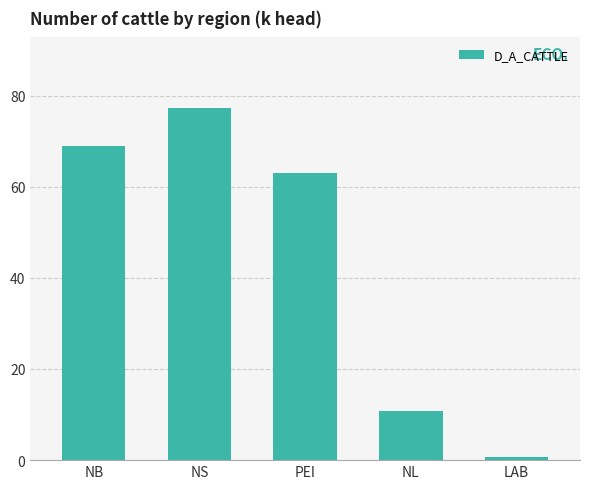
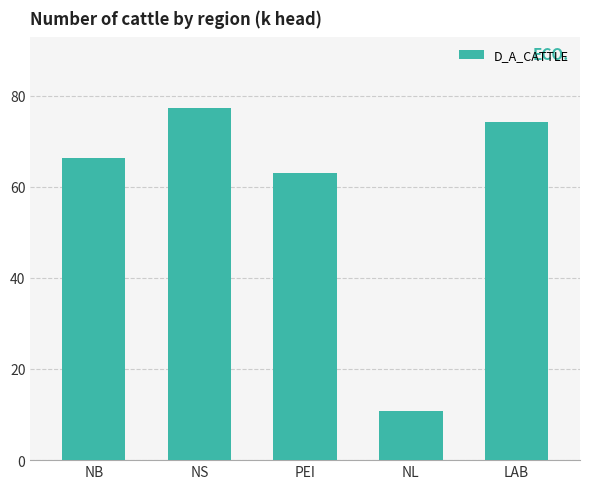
NB: 69 -> 66
LAB: 1 -> 74
